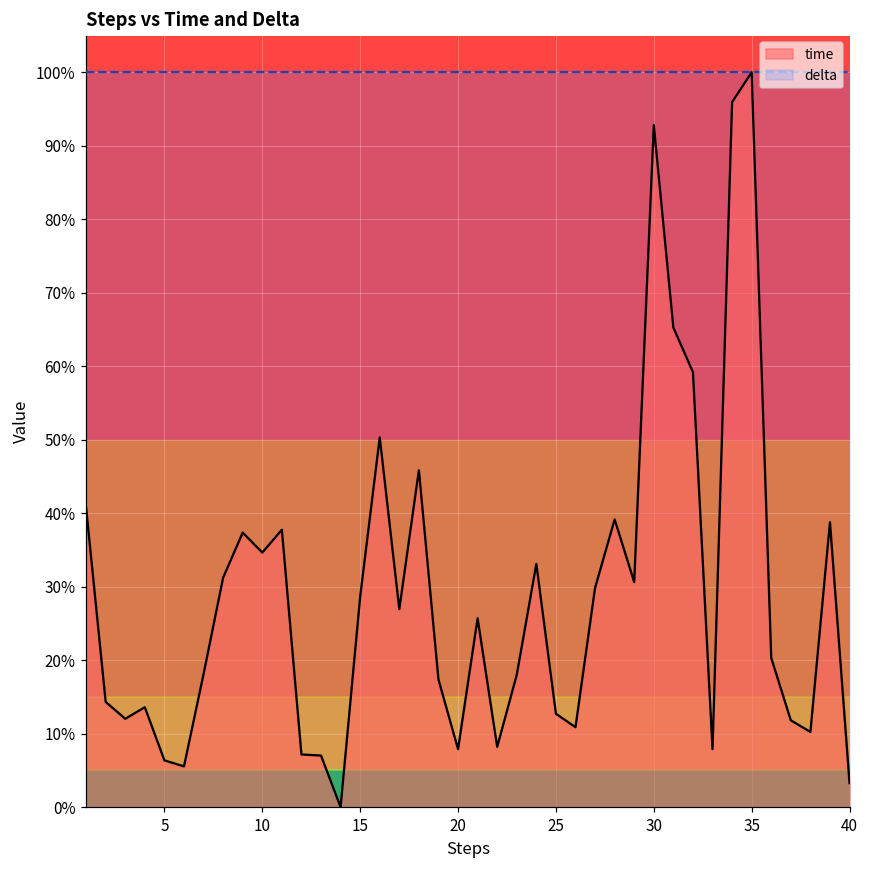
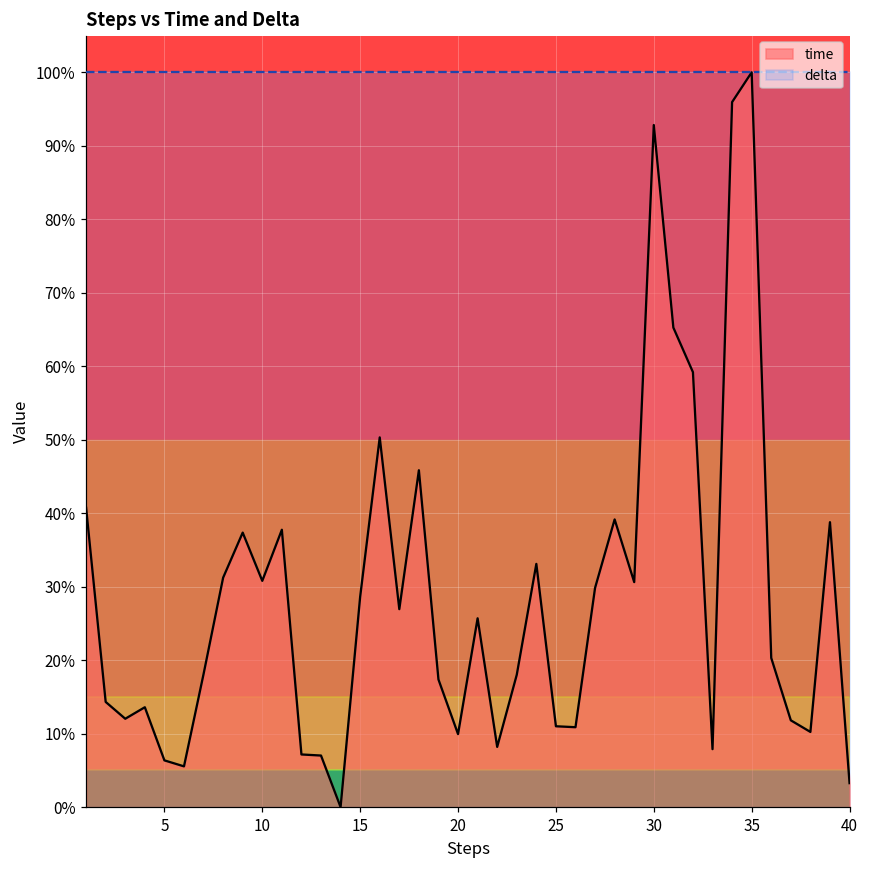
time, 10: 35% -> 31%
time, 20: 8% -> 10%
time, 25: 13% -> 11%
